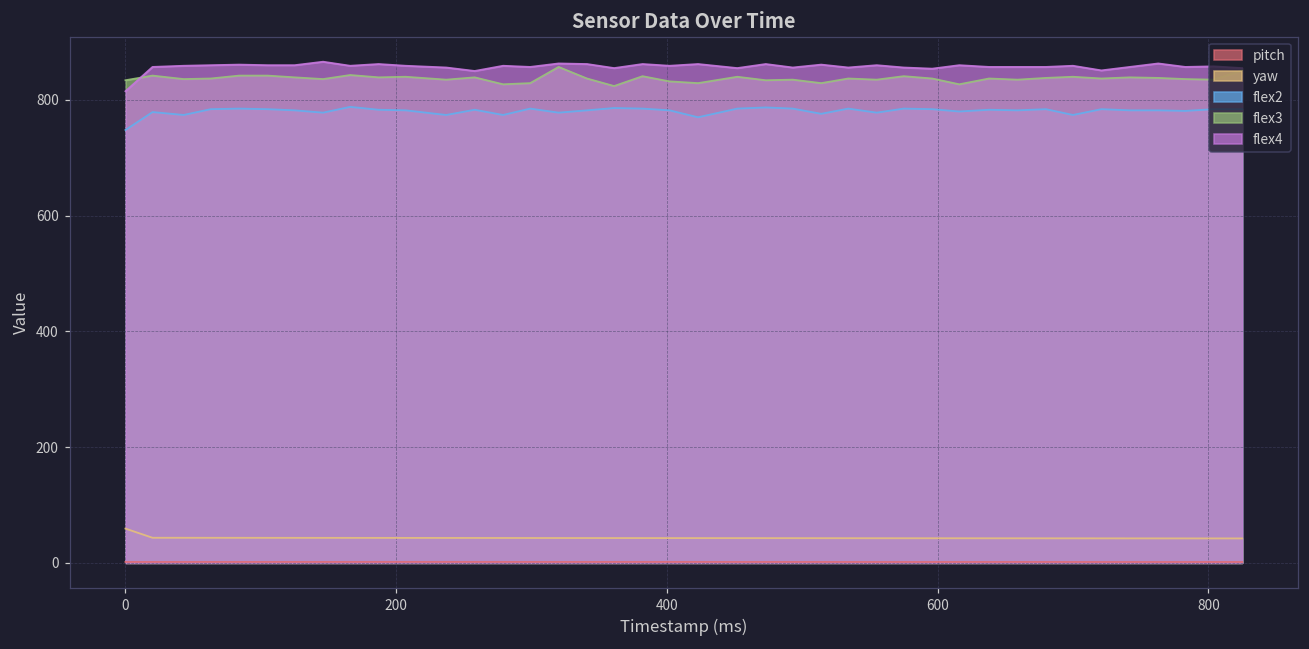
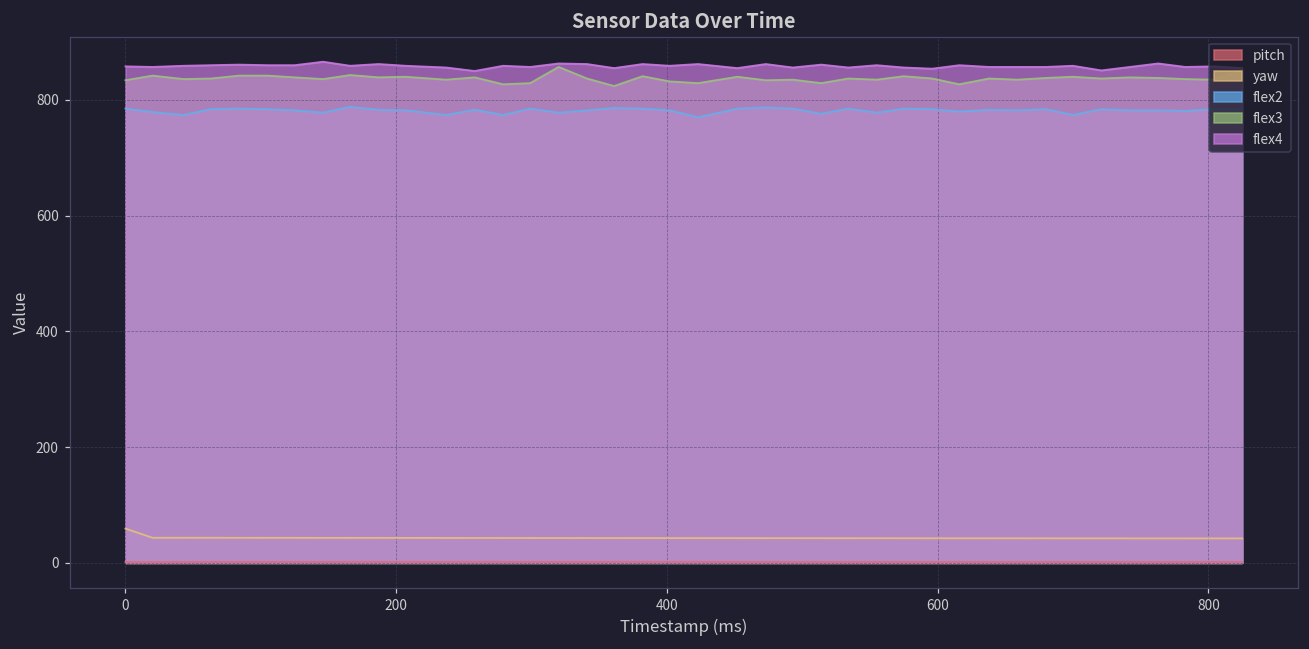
flex2, 0: 750 -> 790
flex4, 0: 820 -> 860
